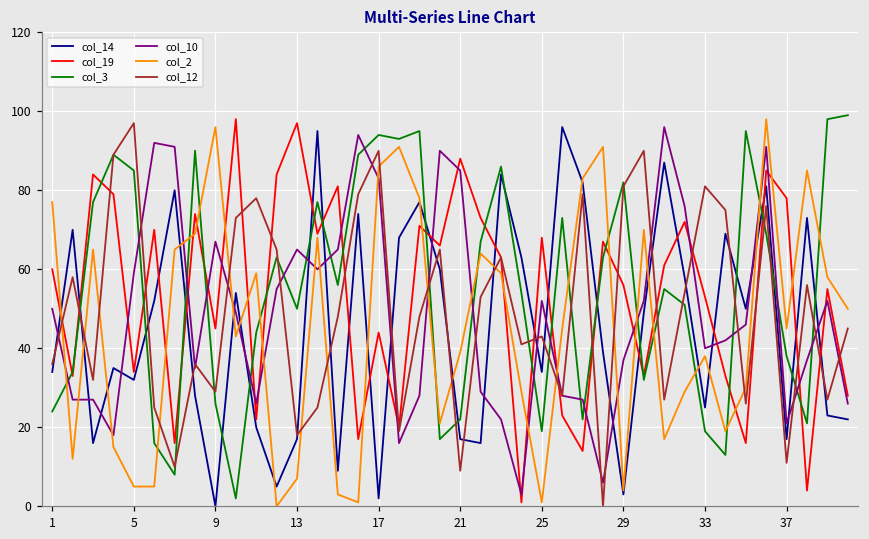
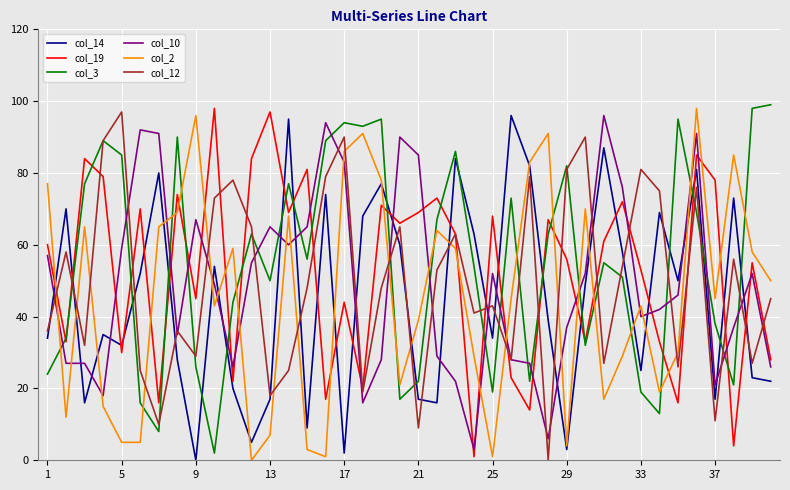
col_10, 1: 50 -> 57
col_19, 5: 34 -> 30
col_19, 21: 88 -> 69
col_2, 33: 38 -> 43
